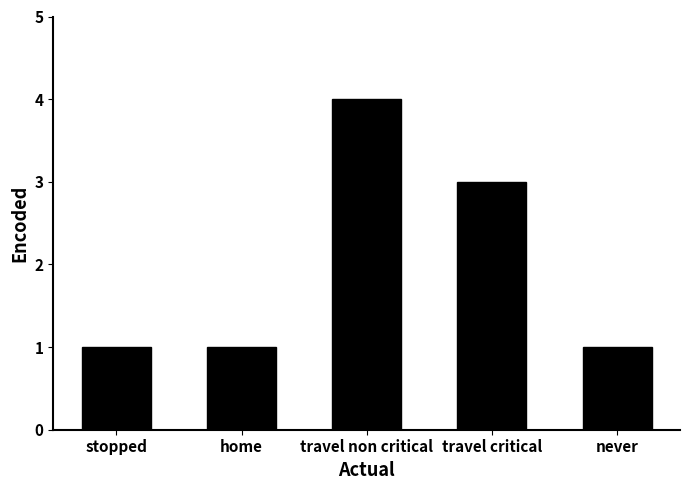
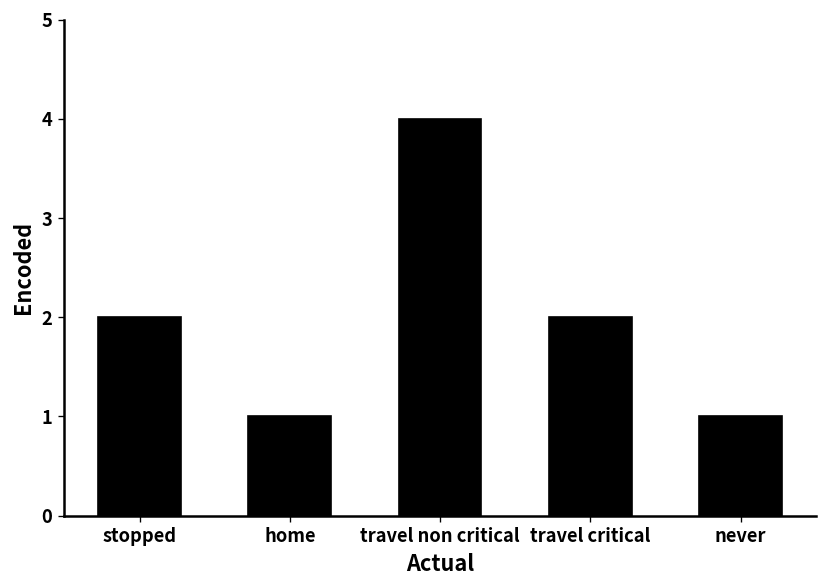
stopped: 1 -> 2
travel critical: 3 -> 2
